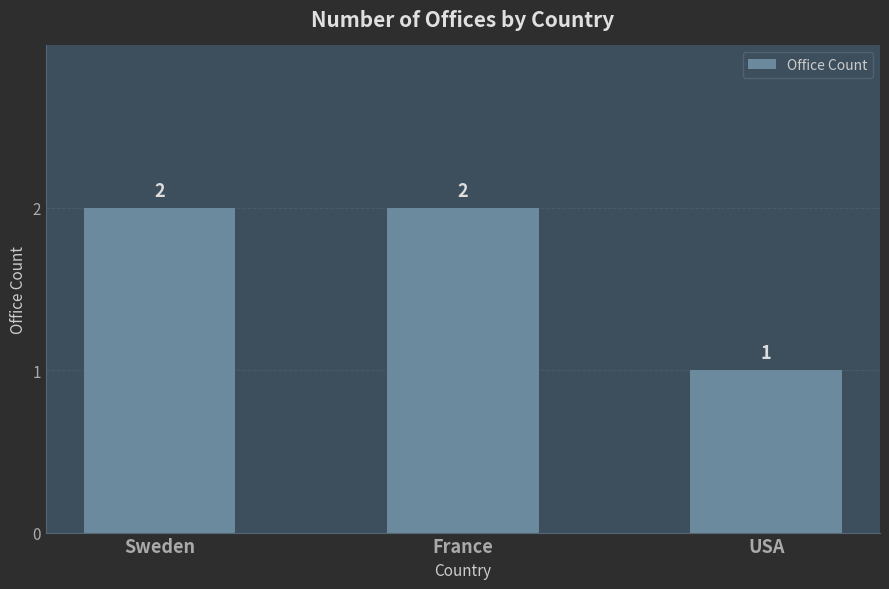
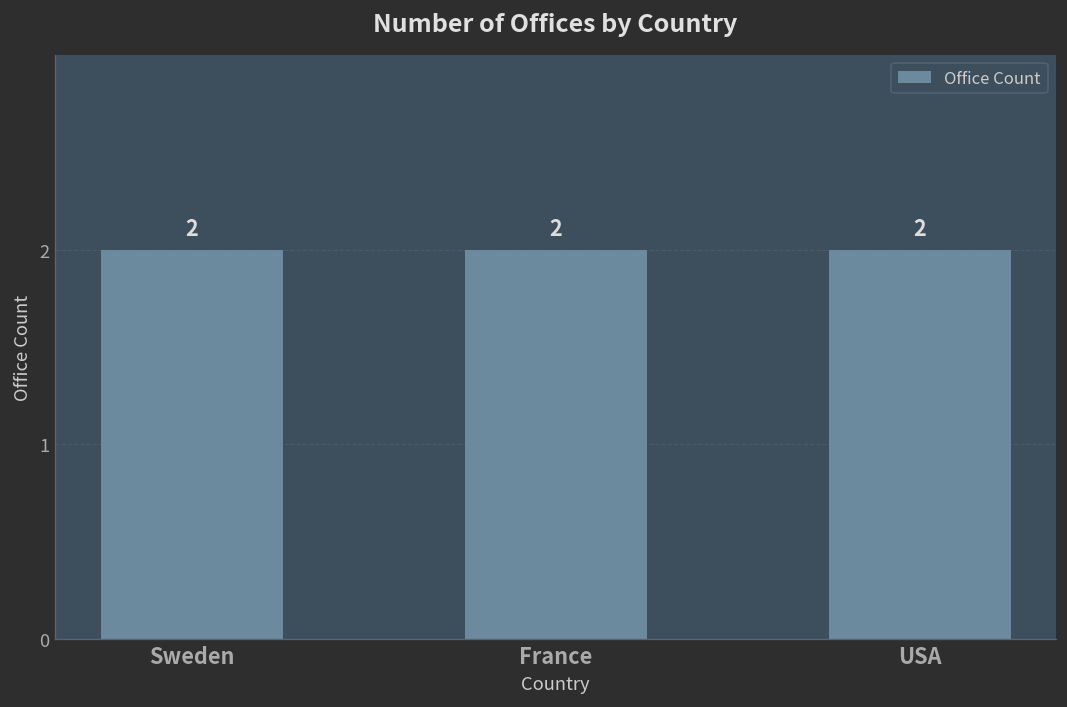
USA: 1 -> 2
